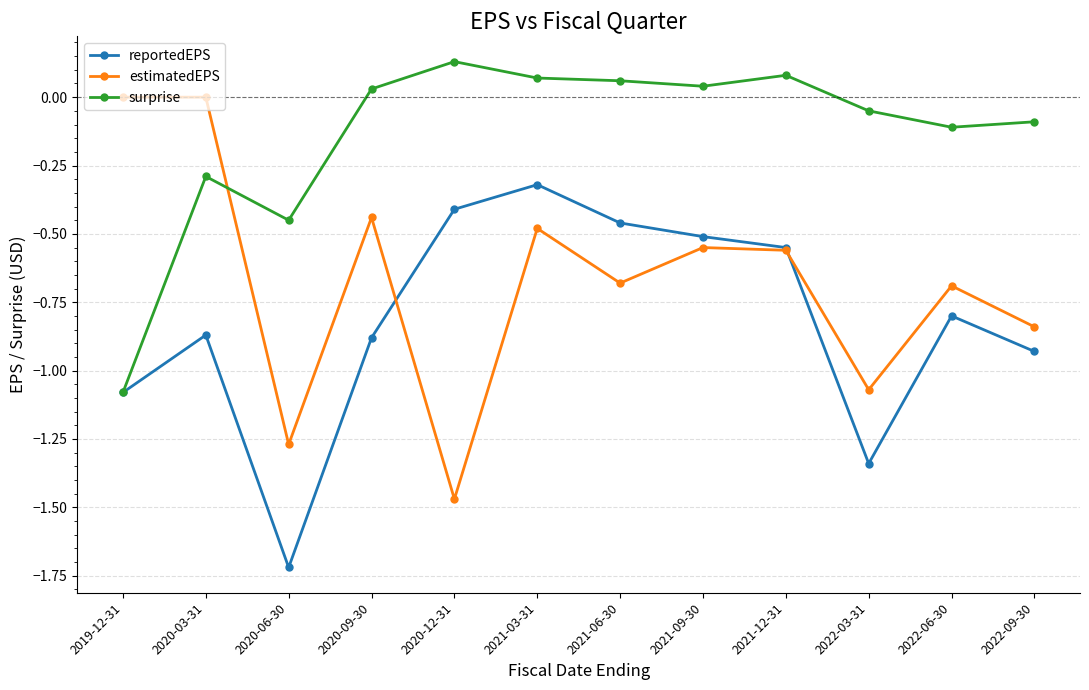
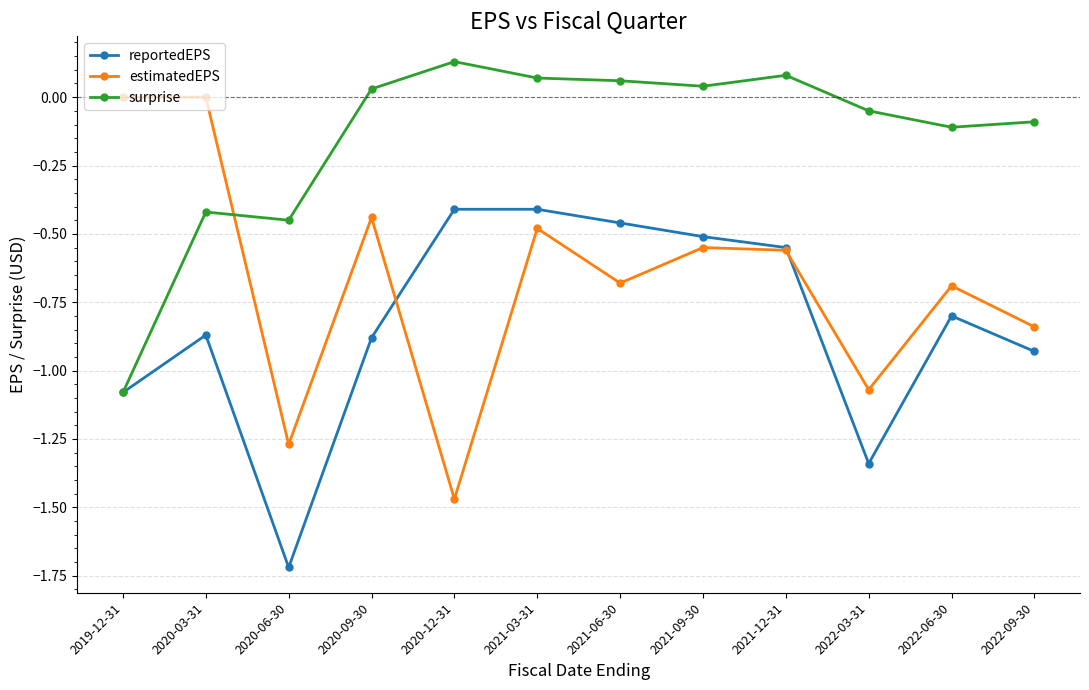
surprise, 2020-03-31: -0.29 -> -0.42
reportedEPS, 2021-03-31: -0.32 -> -0.41
